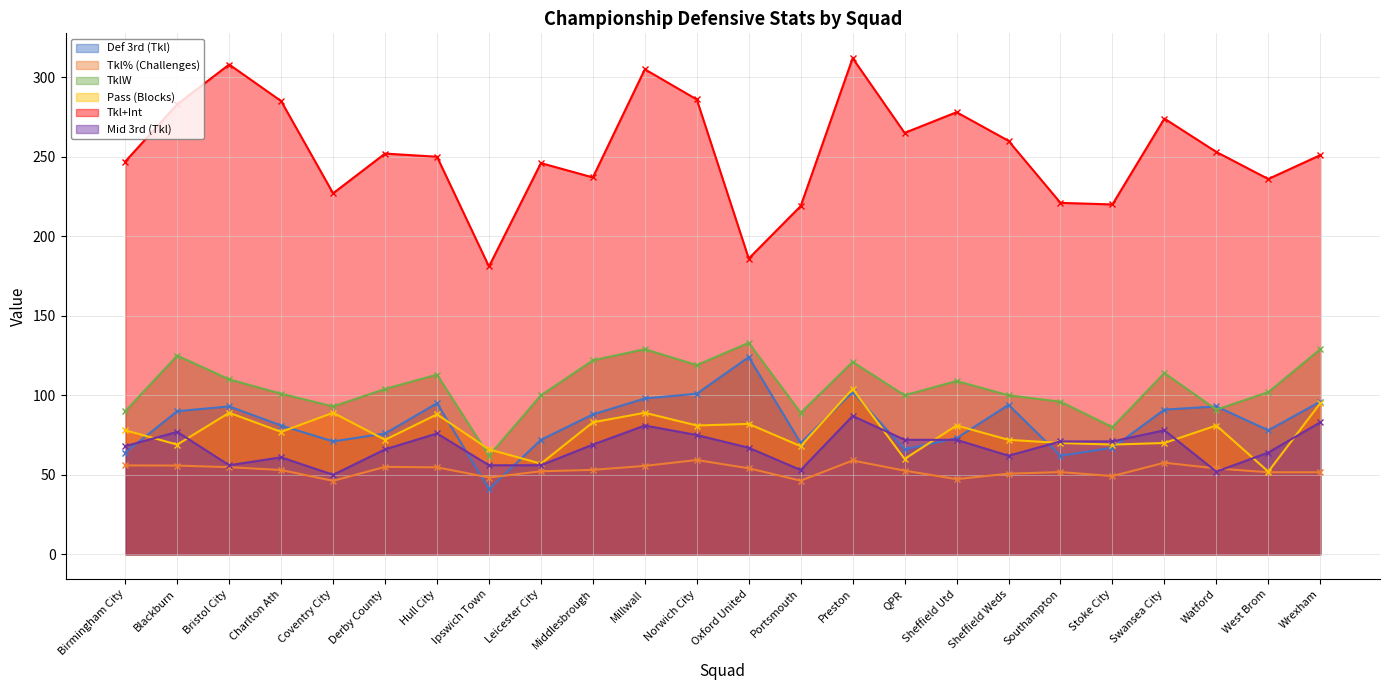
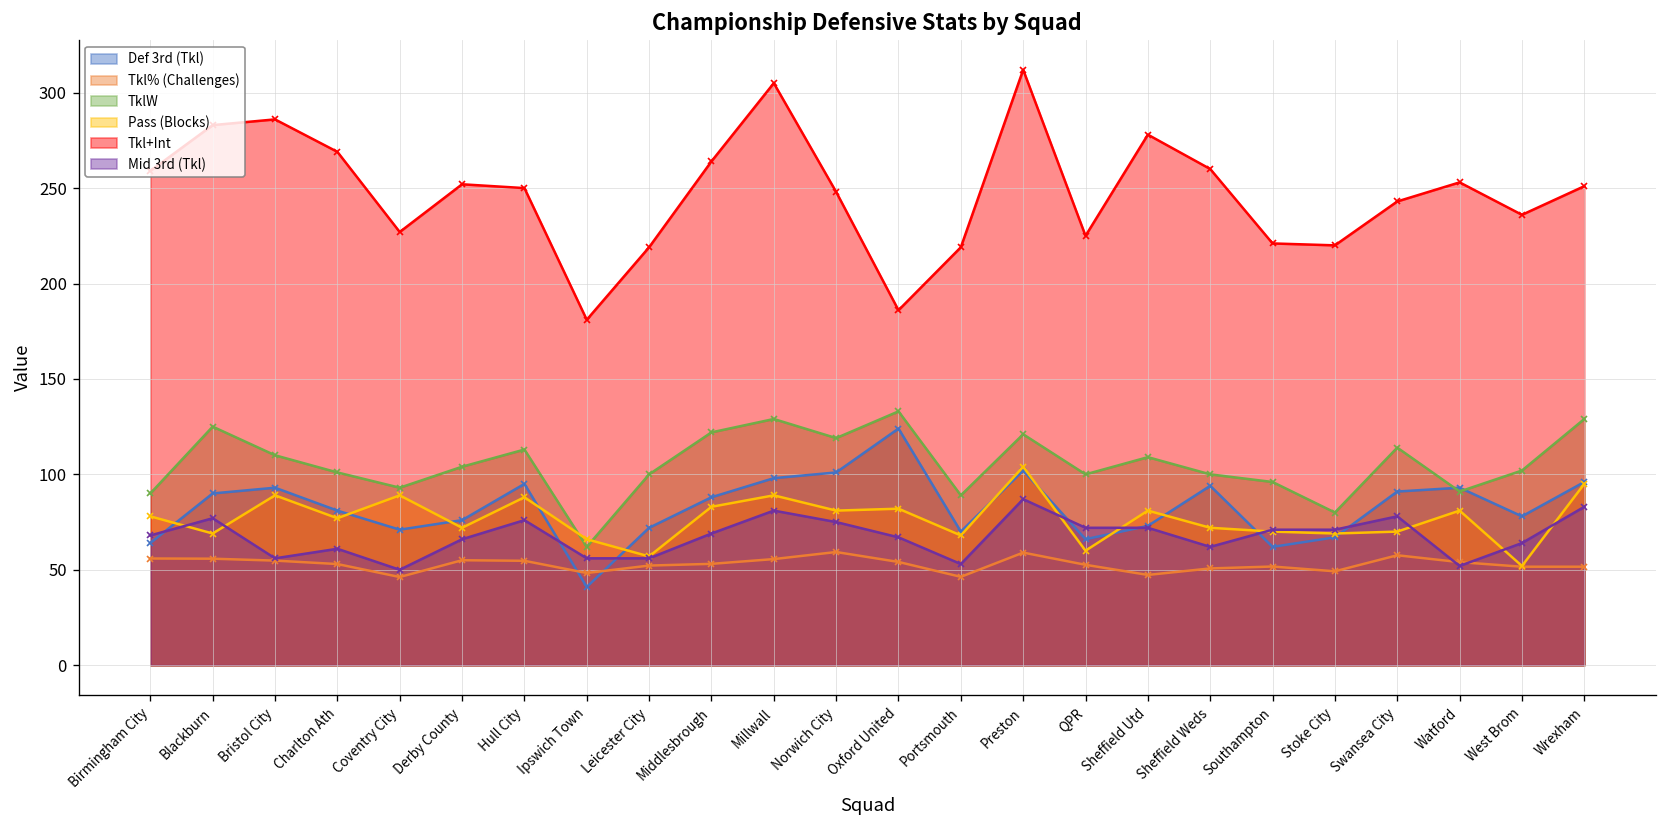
Tkl+Int, Birmingham City: 247 -> 259
Tkl+Int, Bristol City: 308 -> 286
Tkl+Int, Charlton Ath: 285 -> 269
Tkl+Int, Leicester City: 246 -> 219
Tkl+Int, Middlesbrough: 237 -> 264
Tkl+Int, Norwich City: 286 -> 248
Tkl+Int, QPR: 265 -> 225
Tkl+Int, Swansea City: 274 -> 243
